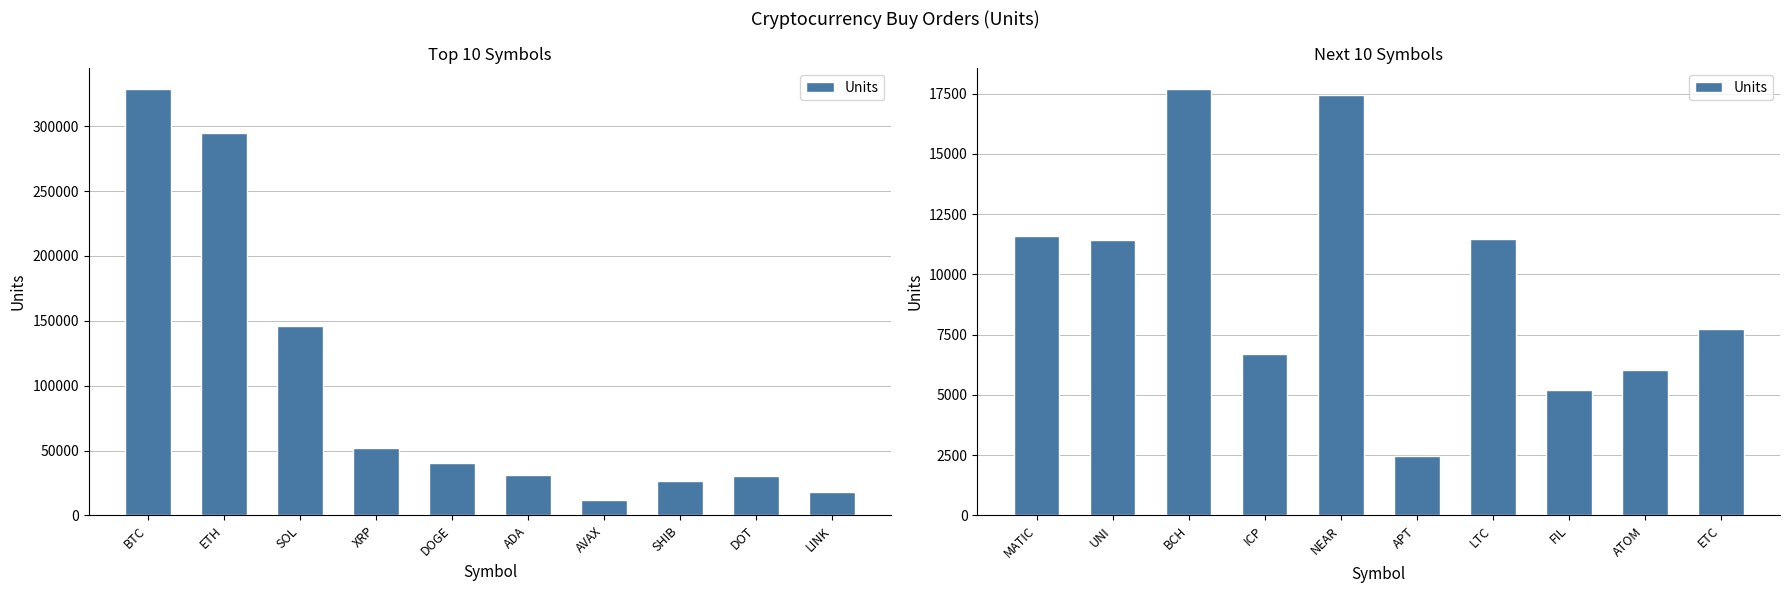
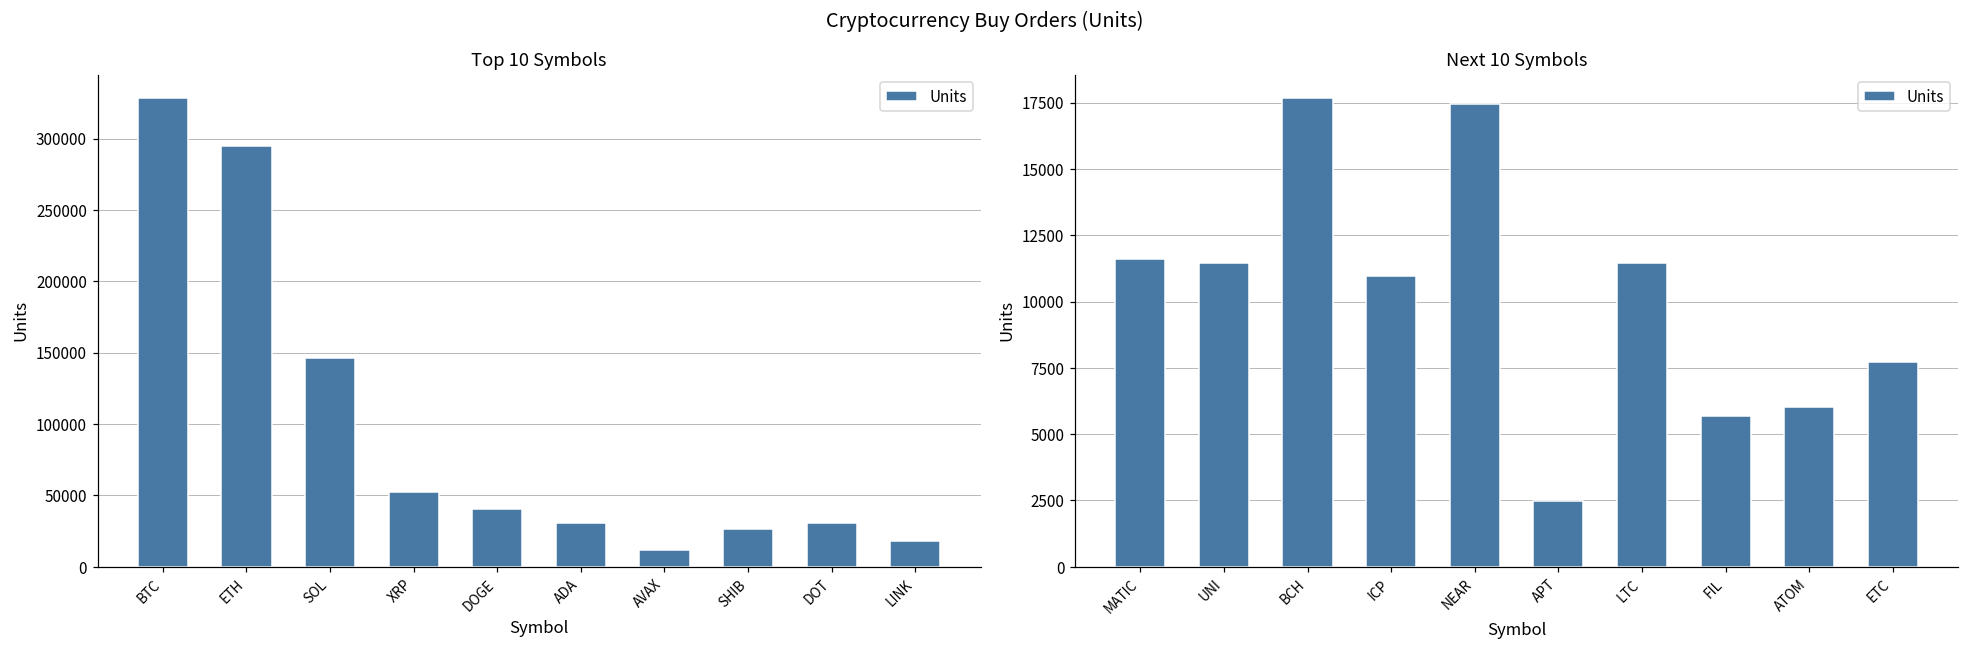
Next 10 Symbols, ICP: 6700 -> 10900
Next 10 Symbols, FIL: 5200 -> 5700
